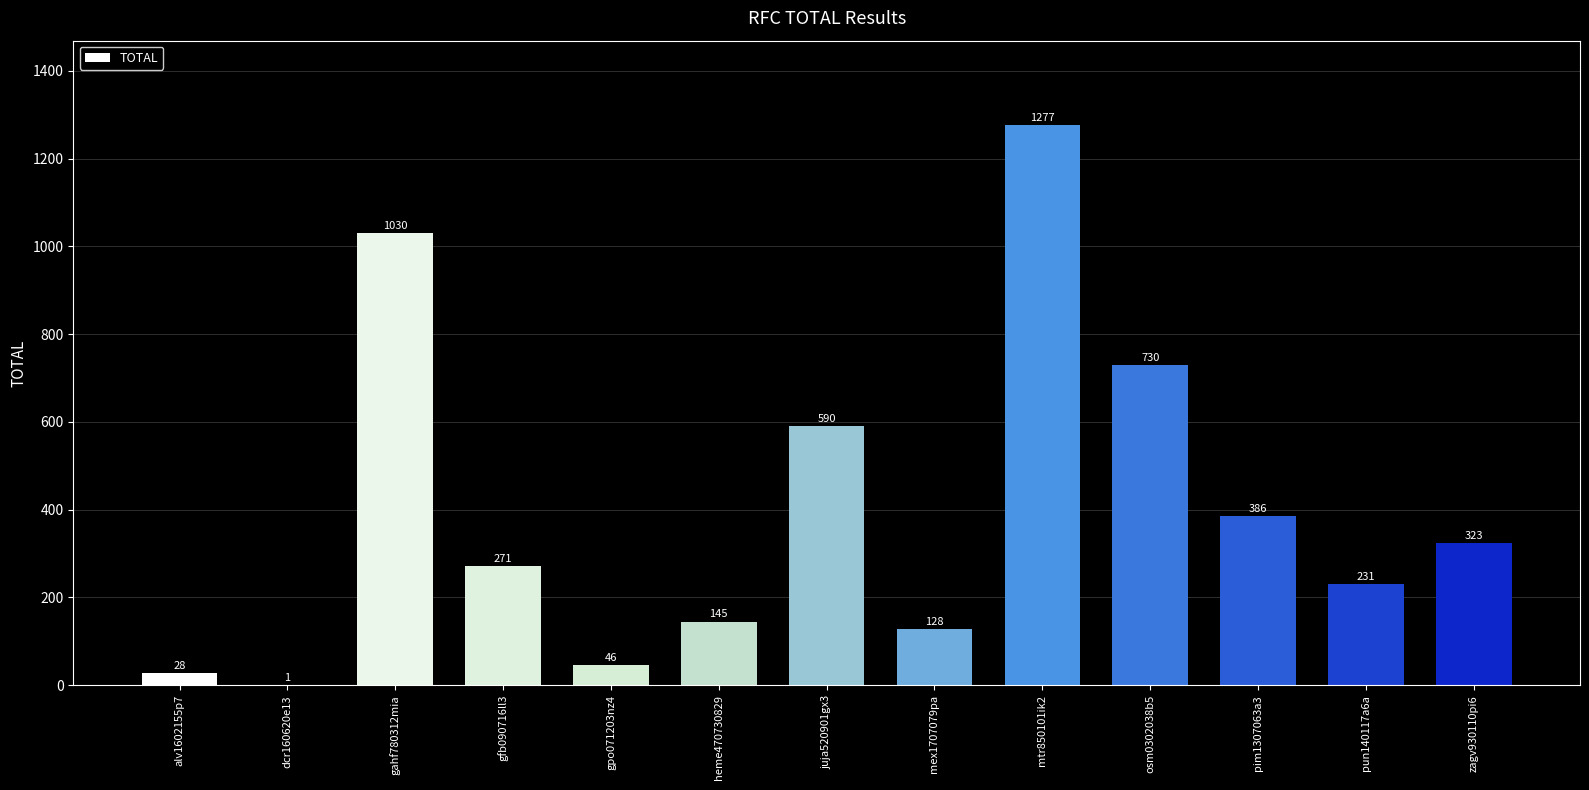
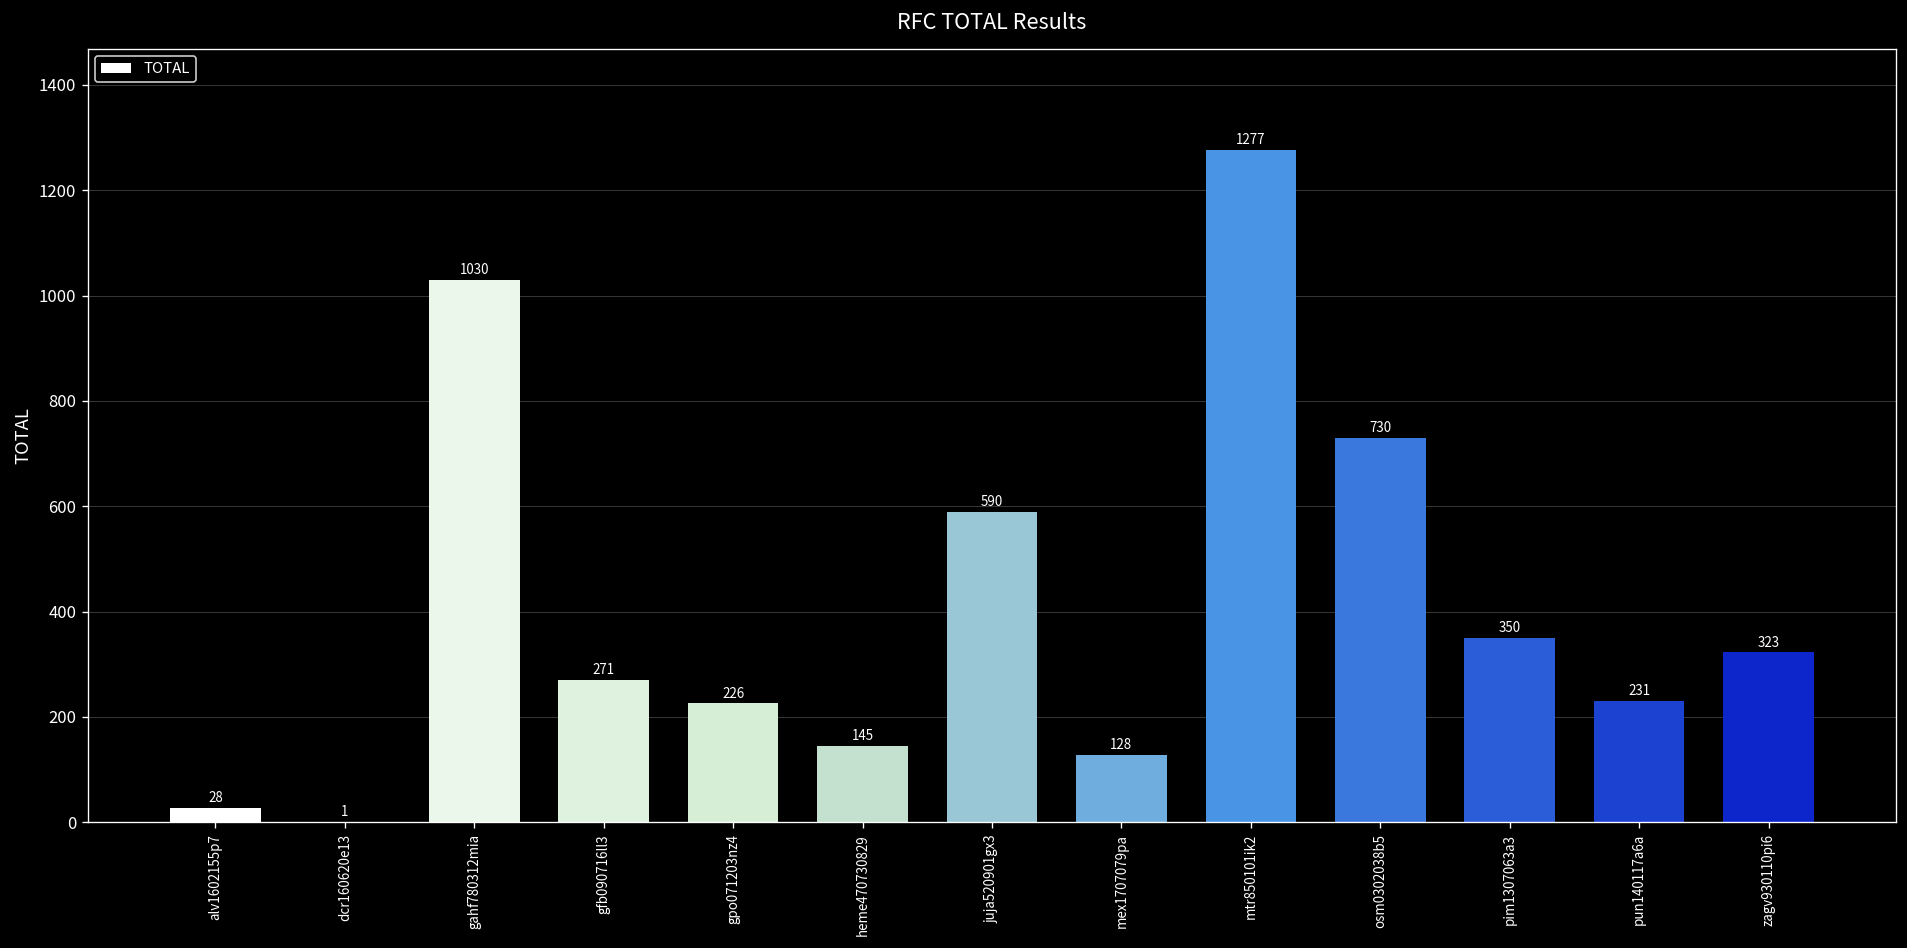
gpo071203nz4: 46 -> 226
pim1307063a3: 386 -> 350
